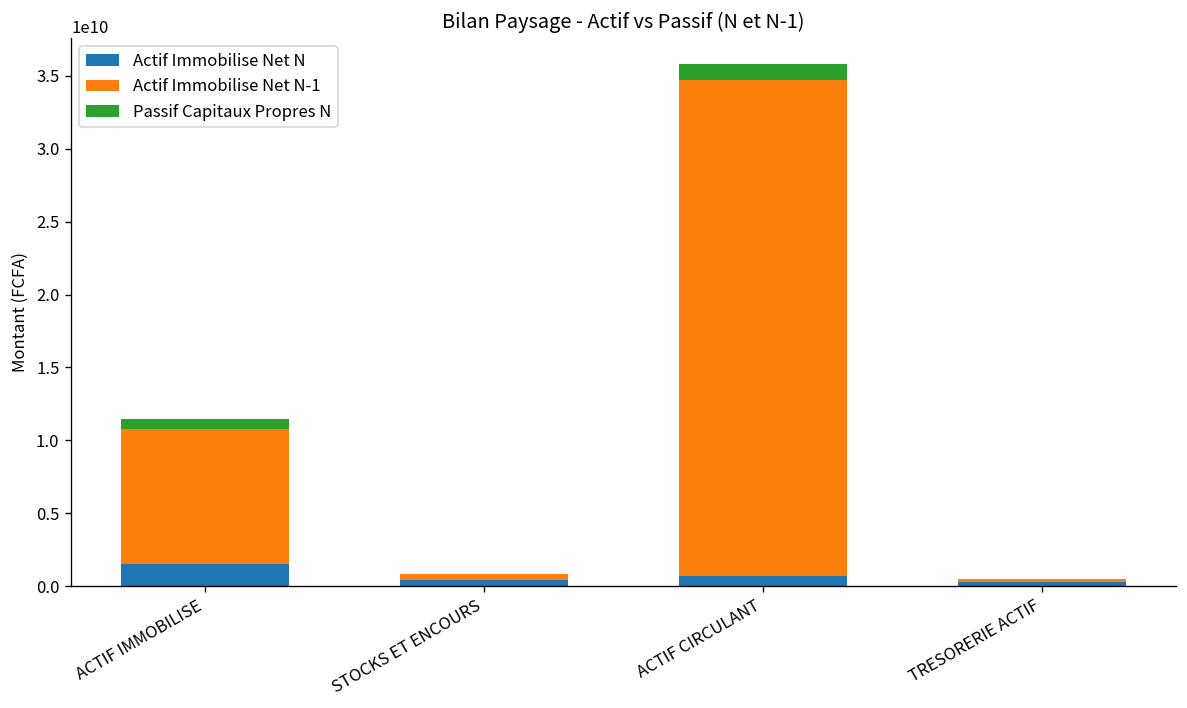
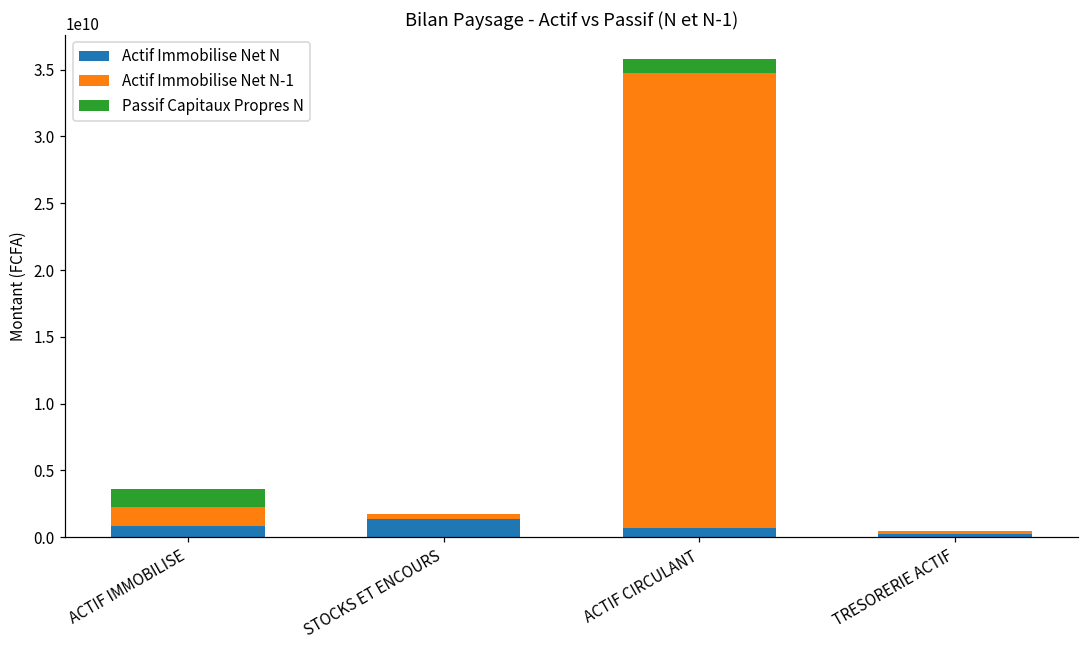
Actif Immobilise Net N, ACTIF IMMOBILISE: 1500000000 -> 800000000
Actif Immobilise Net N-1, ACTIF IMMOBILISE: 9200000000 -> 1400000000
Passif Capitaux Propres N, ACTIF IMMOBILISE: 700000000 -> 1300000000
Actif Immobilise Net N, STOCKS ET ENCOURS: 400000000 -> 1400000000
